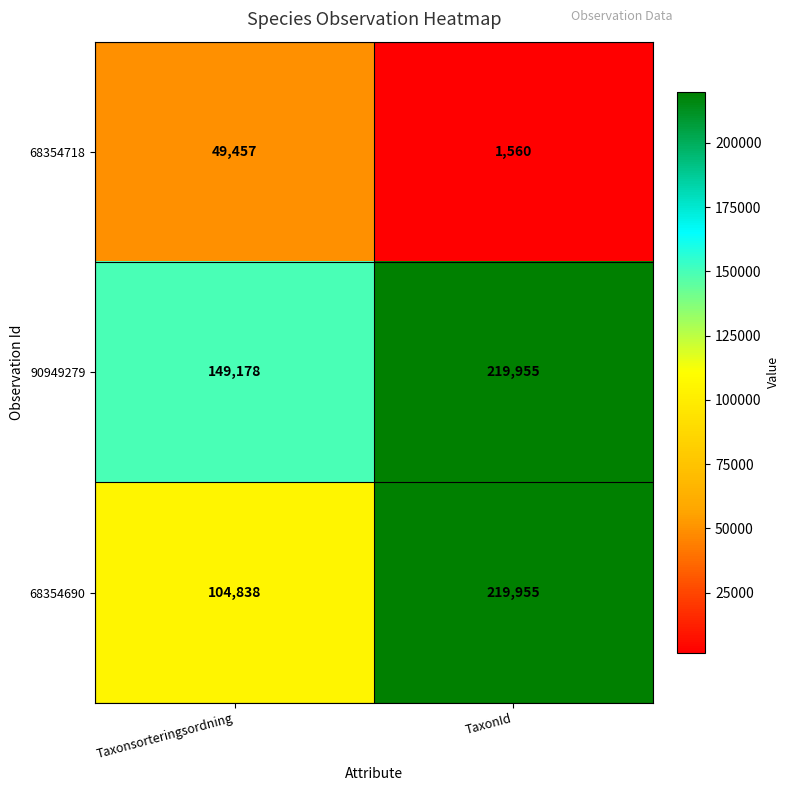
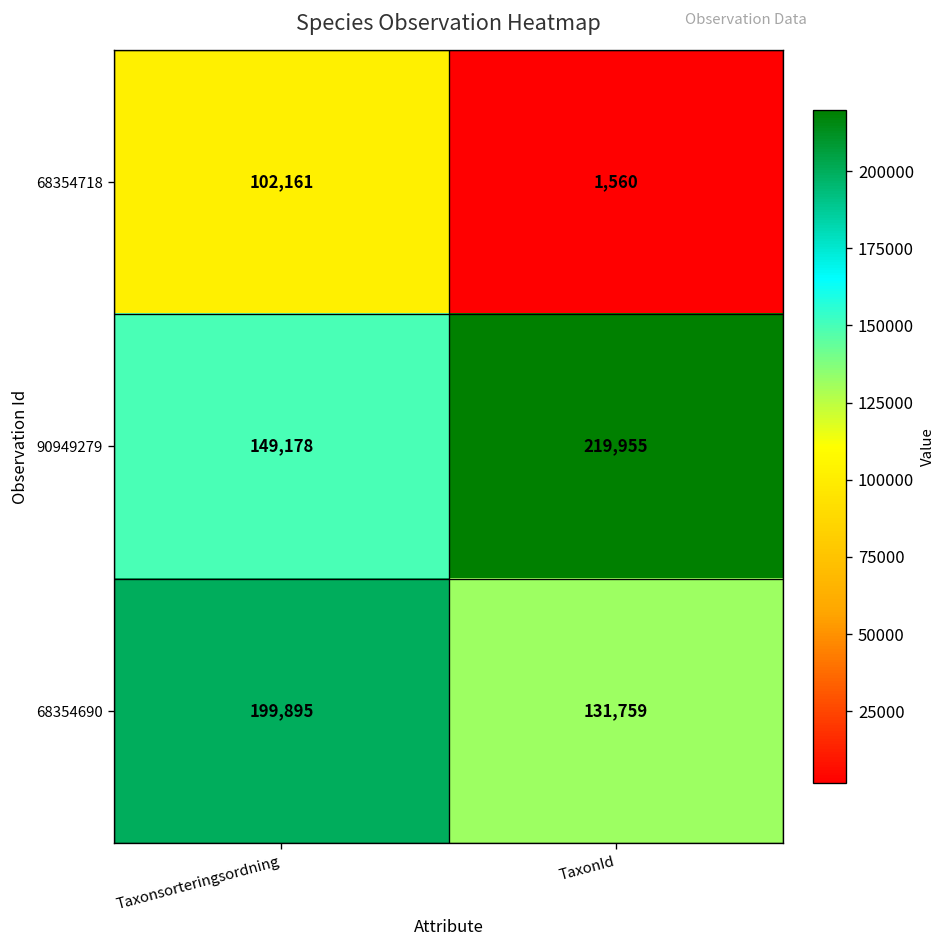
68354718, Taxonsorteringsordning: 49,457 -> 102,161
68354690, Taxonsorteringsordning: 104,838 -> 199,895
68354690, TaxonId: 219,955 -> 131,759
